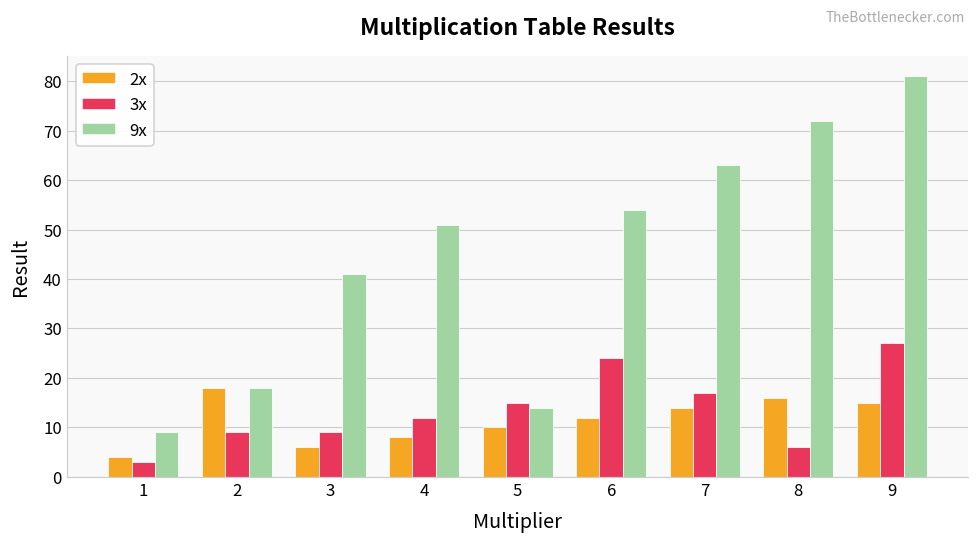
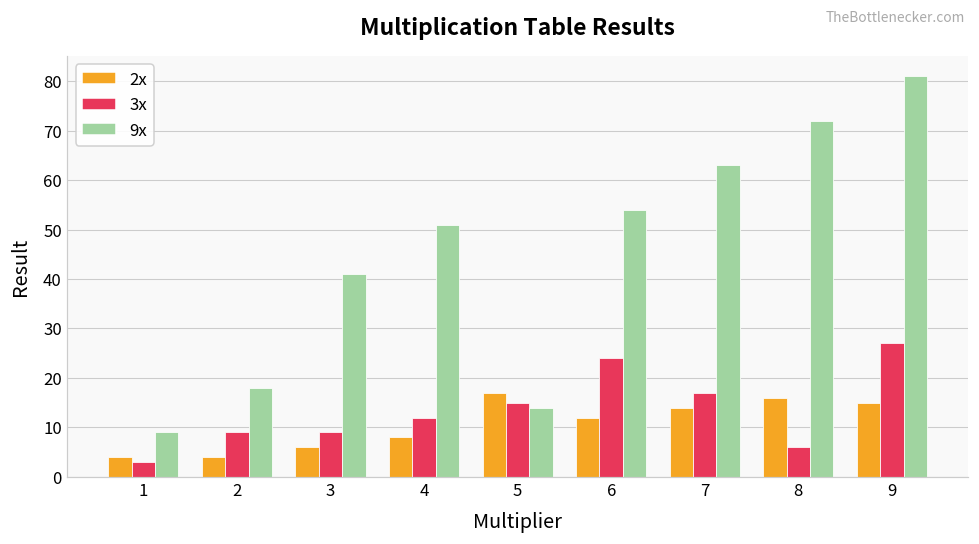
2x, 2: 18 -> 4
2x, 5: 10 -> 17
